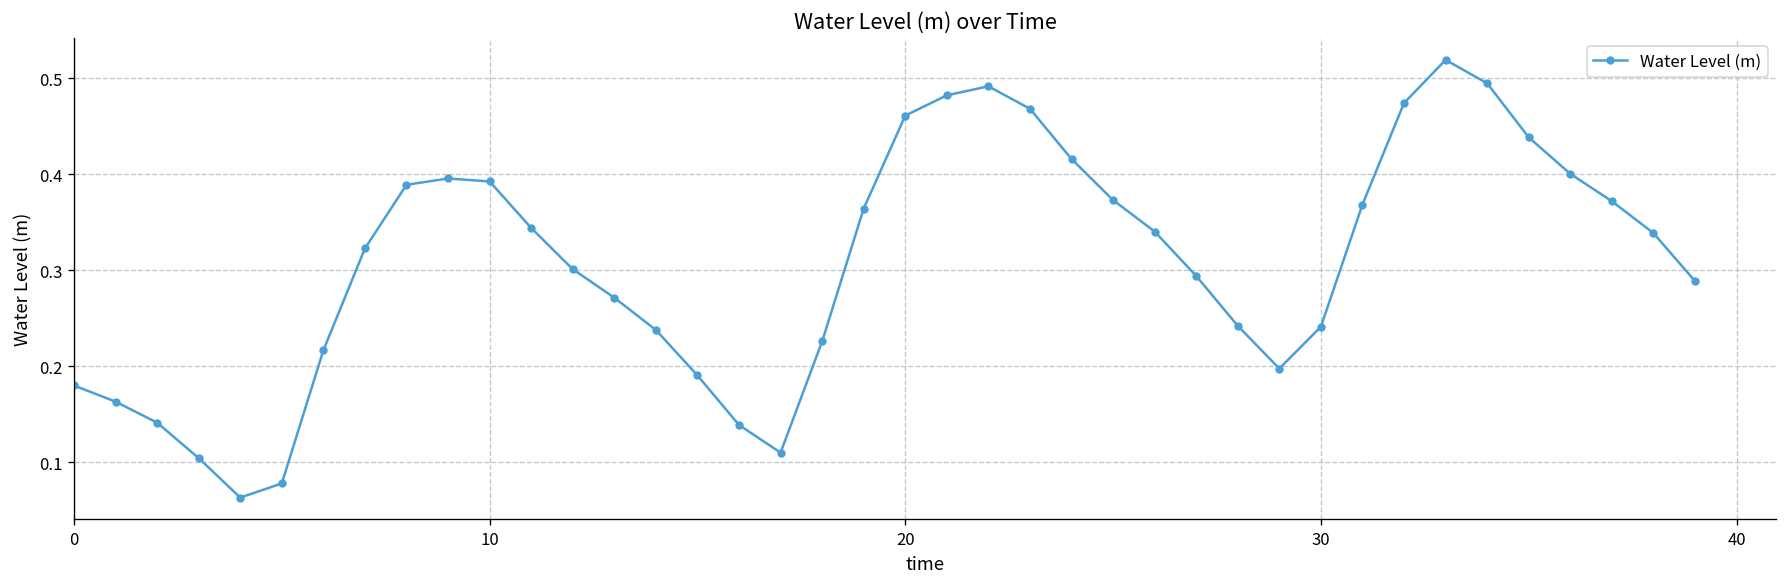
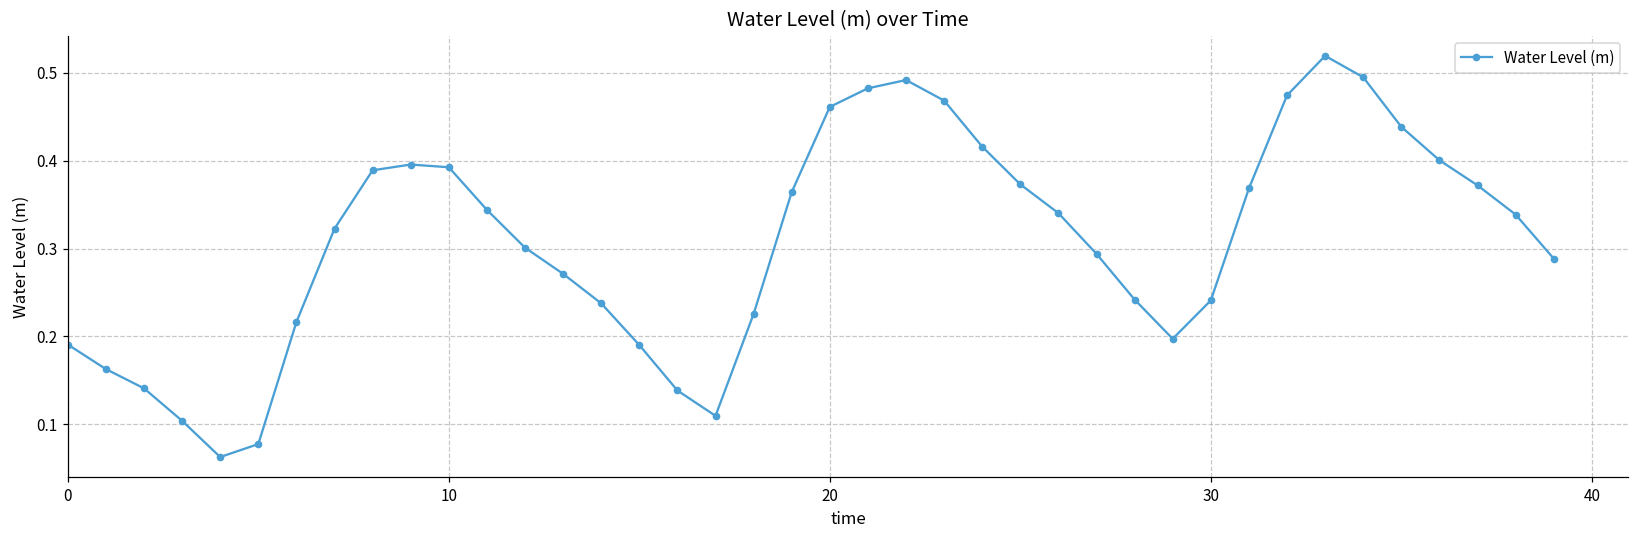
0: 0.18 -> 0.19
